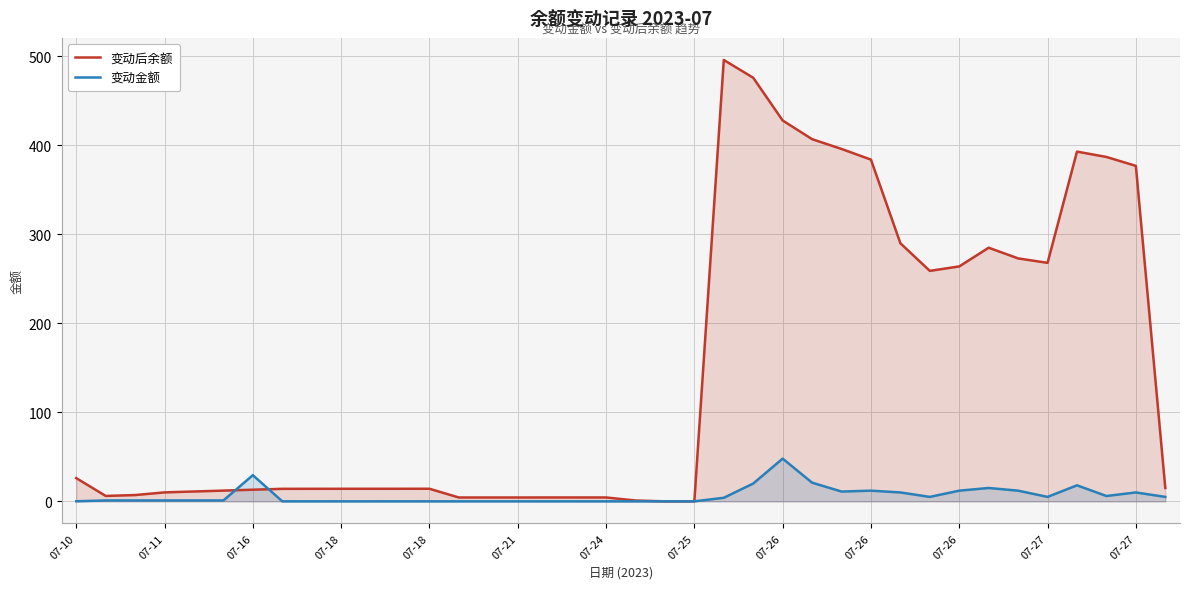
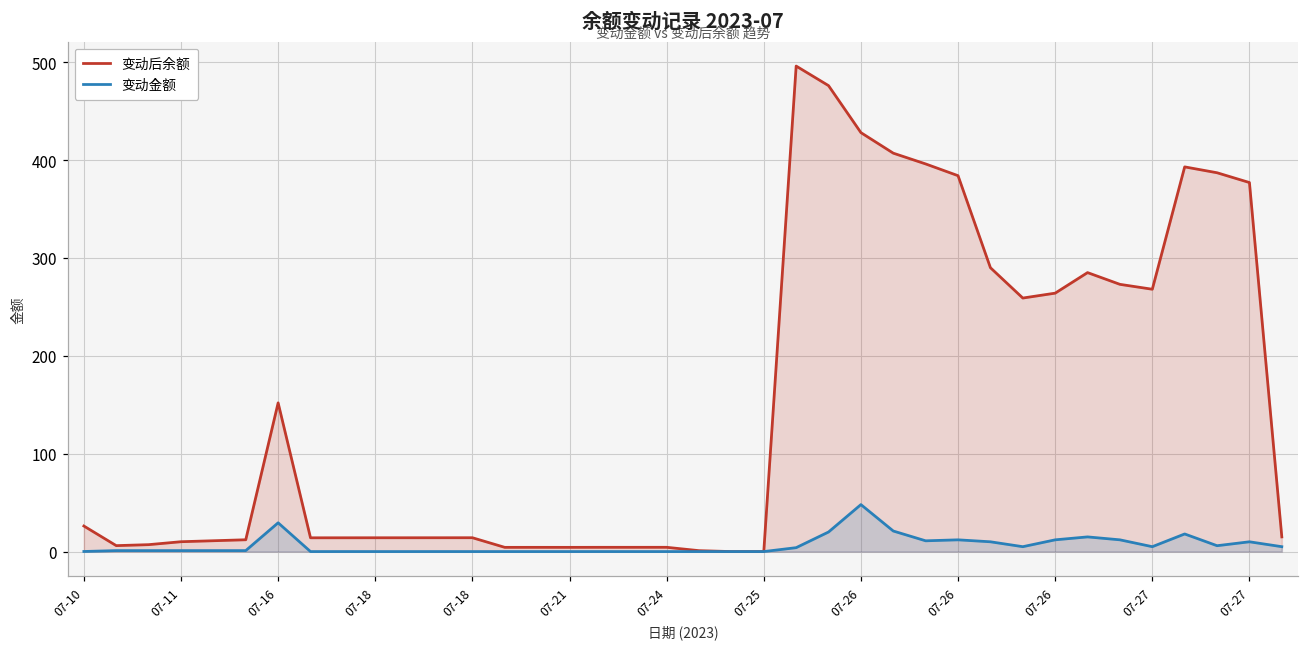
变动后余额, 07-16: 10 -> 150
